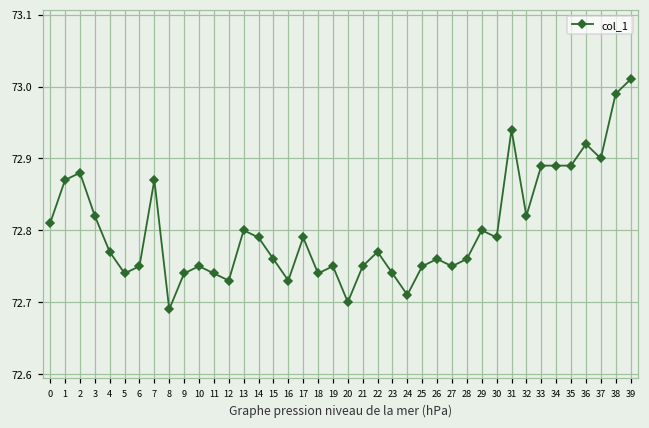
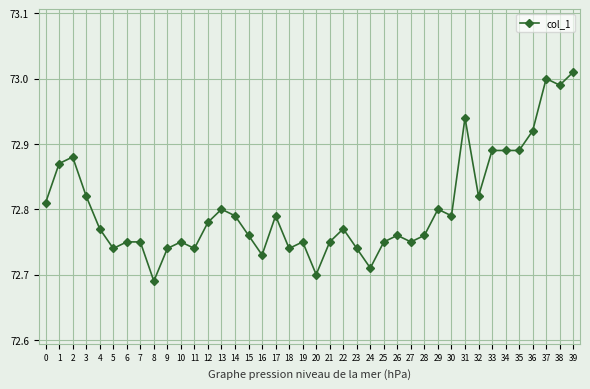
7: 72.87 -> 72.75
12: 72.73 -> 72.78
37: 72.9 -> 73.0
